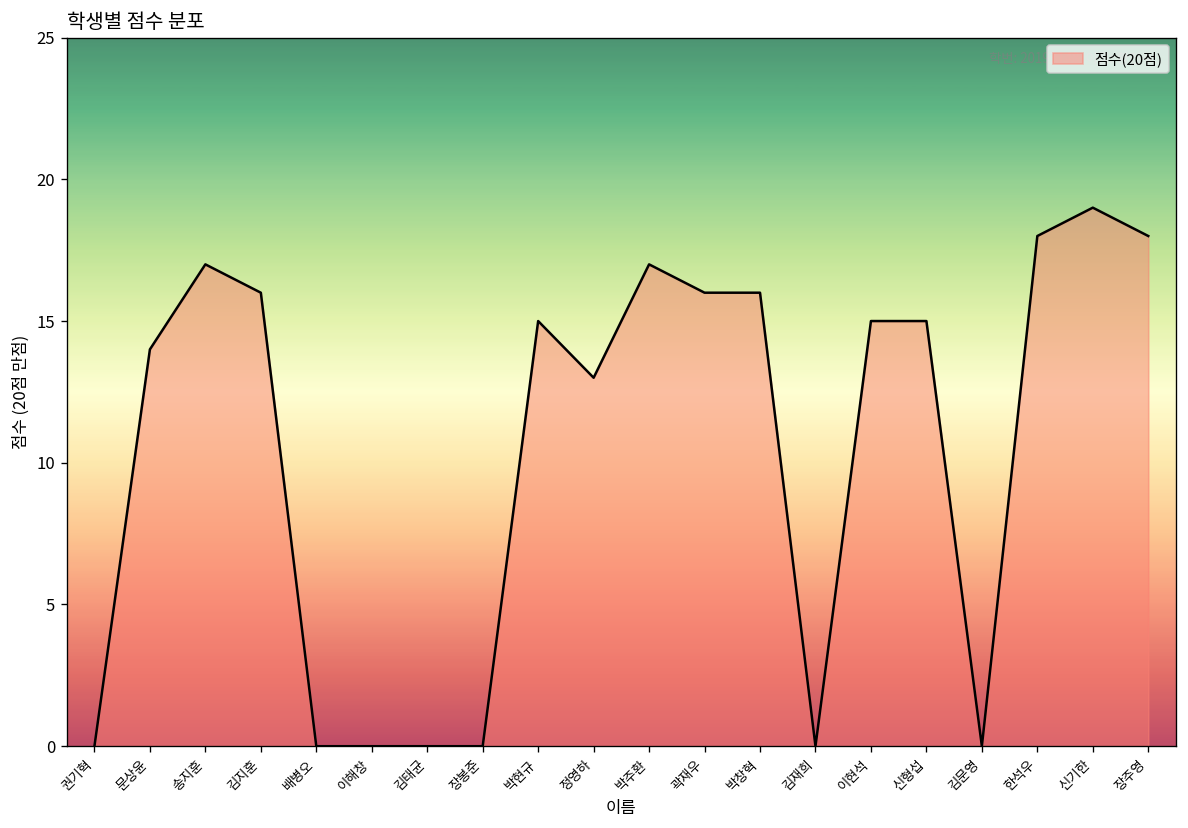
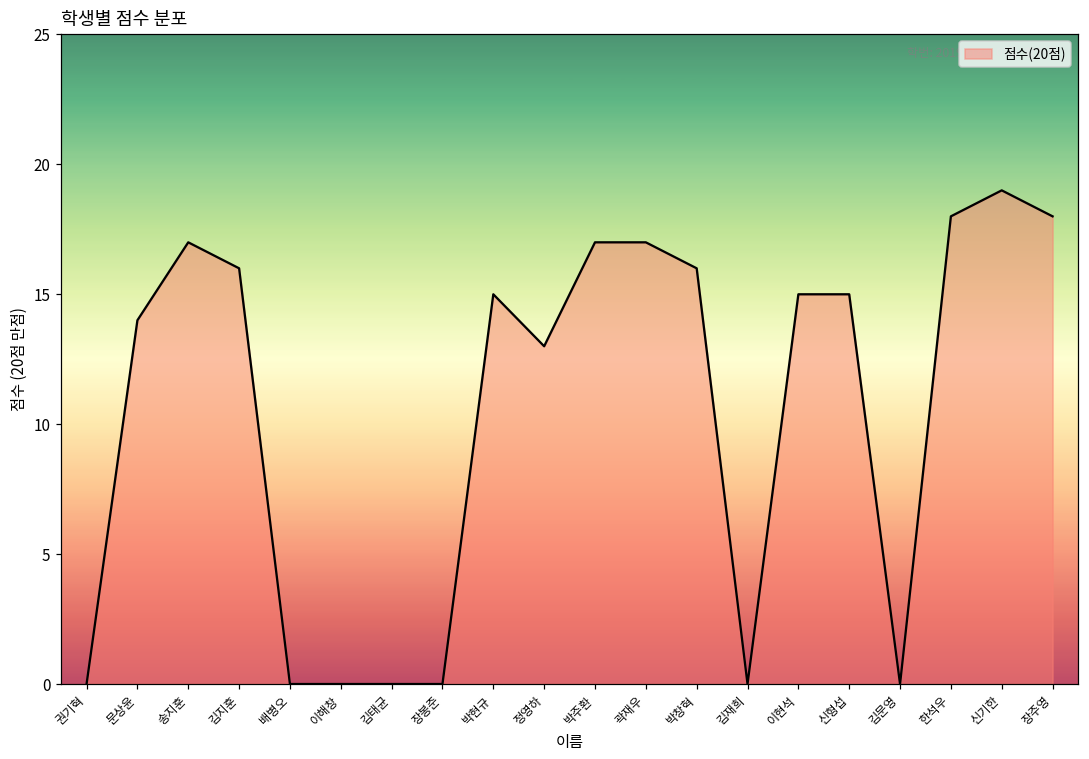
곽재우: 16 -> 17
